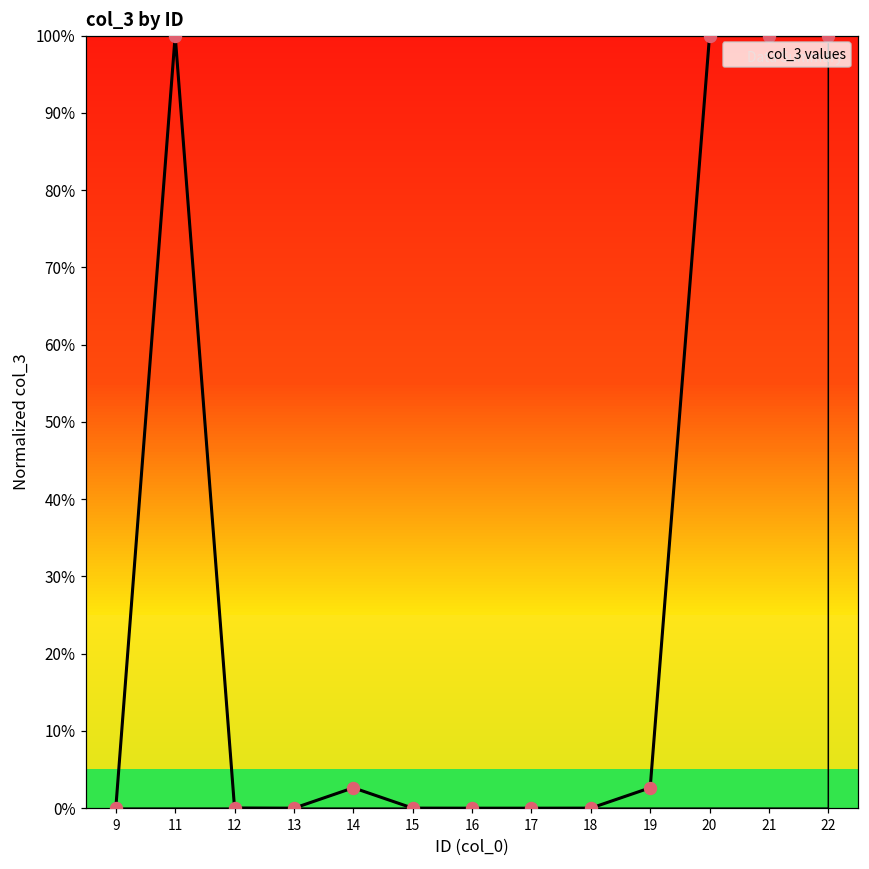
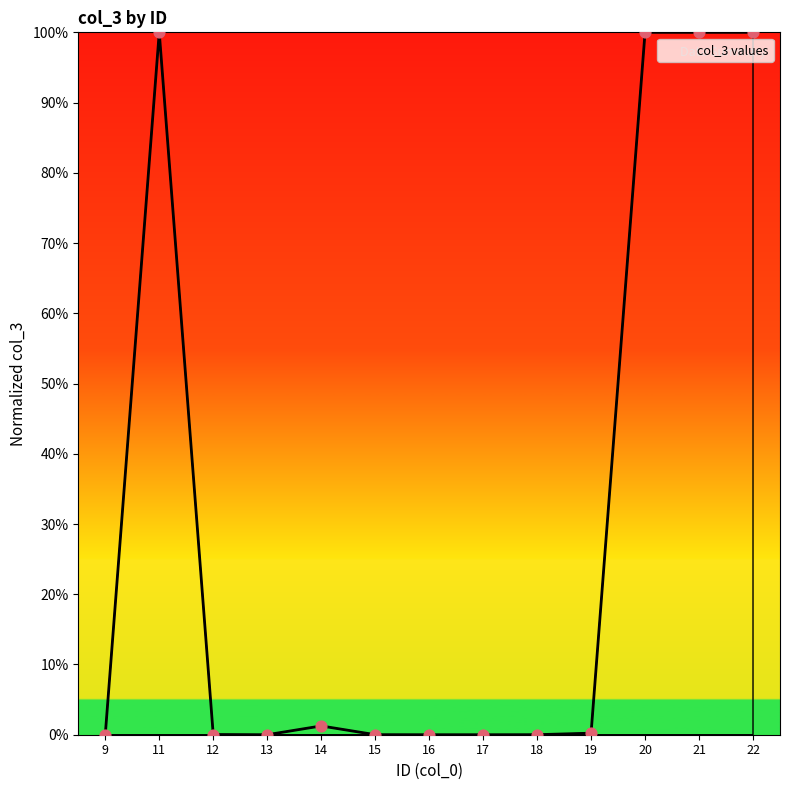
14: 3% -> 1%
19: 3% -> 0%
